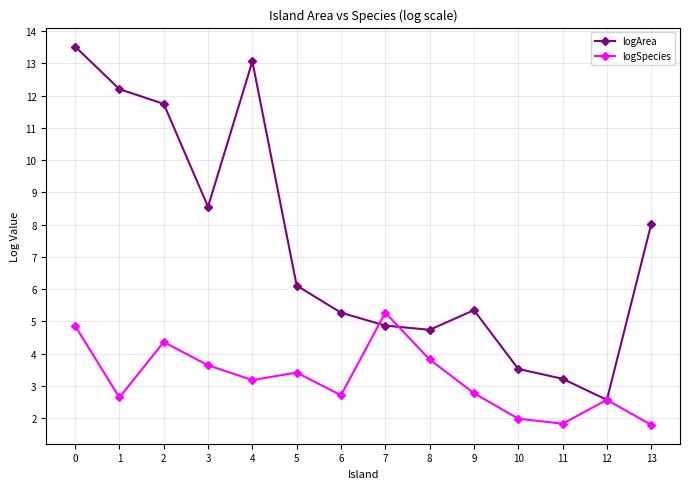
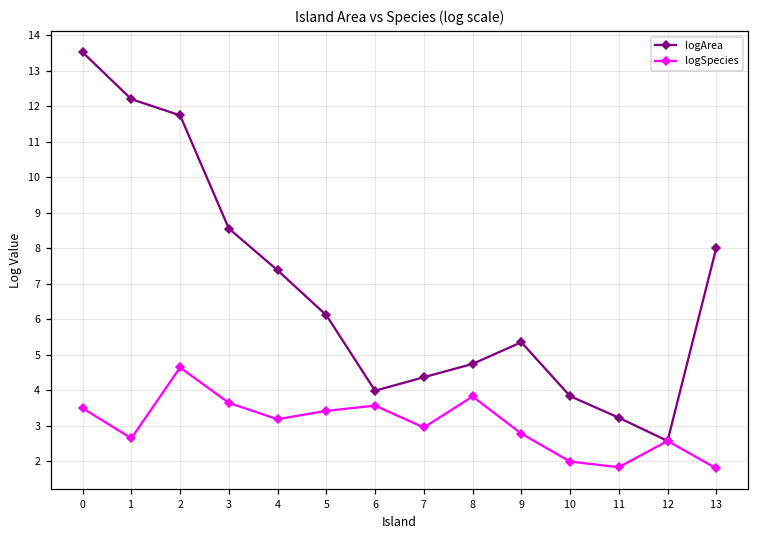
logSpecies, 0: 4.9 -> 3.5
logSpecies, 2: 4.4 -> 4.6
logArea, 4: 13.1 -> 7.4
logArea, 6: 5.3 -> 4.0
logSpecies, 6: 2.7 -> 3.6
logArea, 7: 4.9 -> 4.4
logSpecies, 7: 5.3 -> 2.9
logArea, 10: 3.5 -> 3.8
